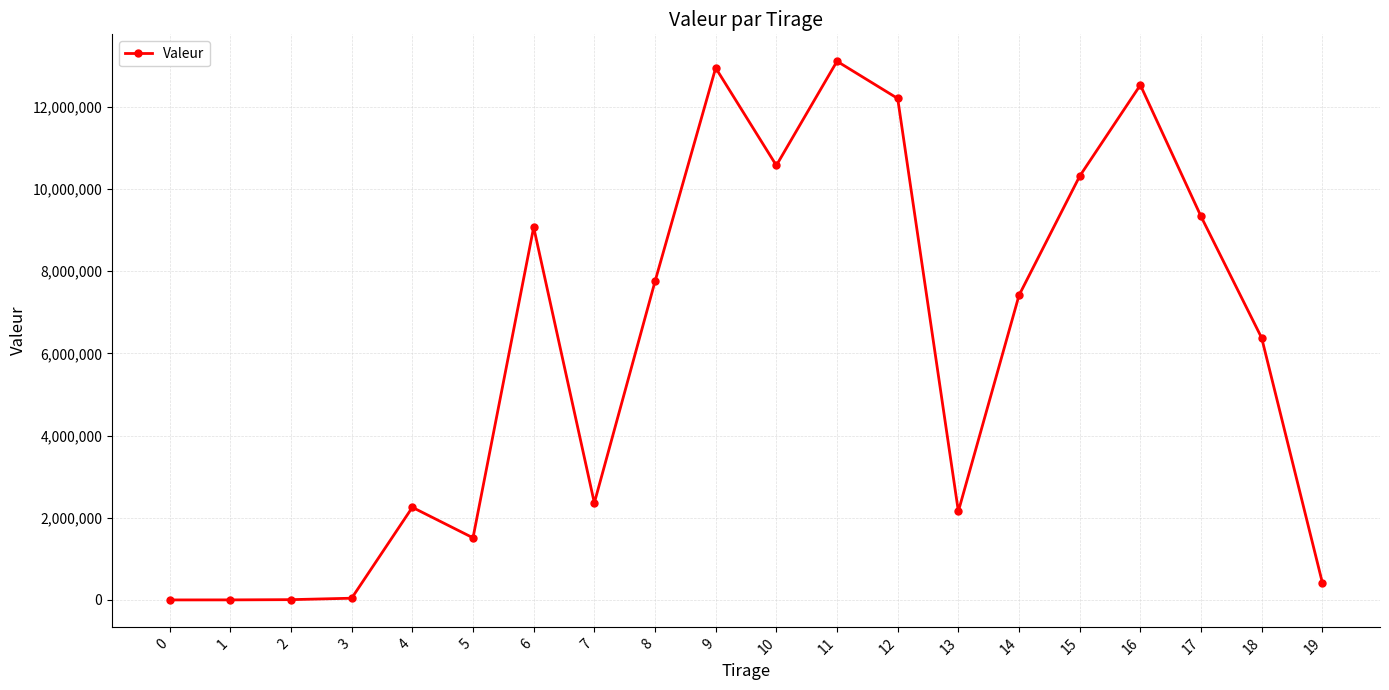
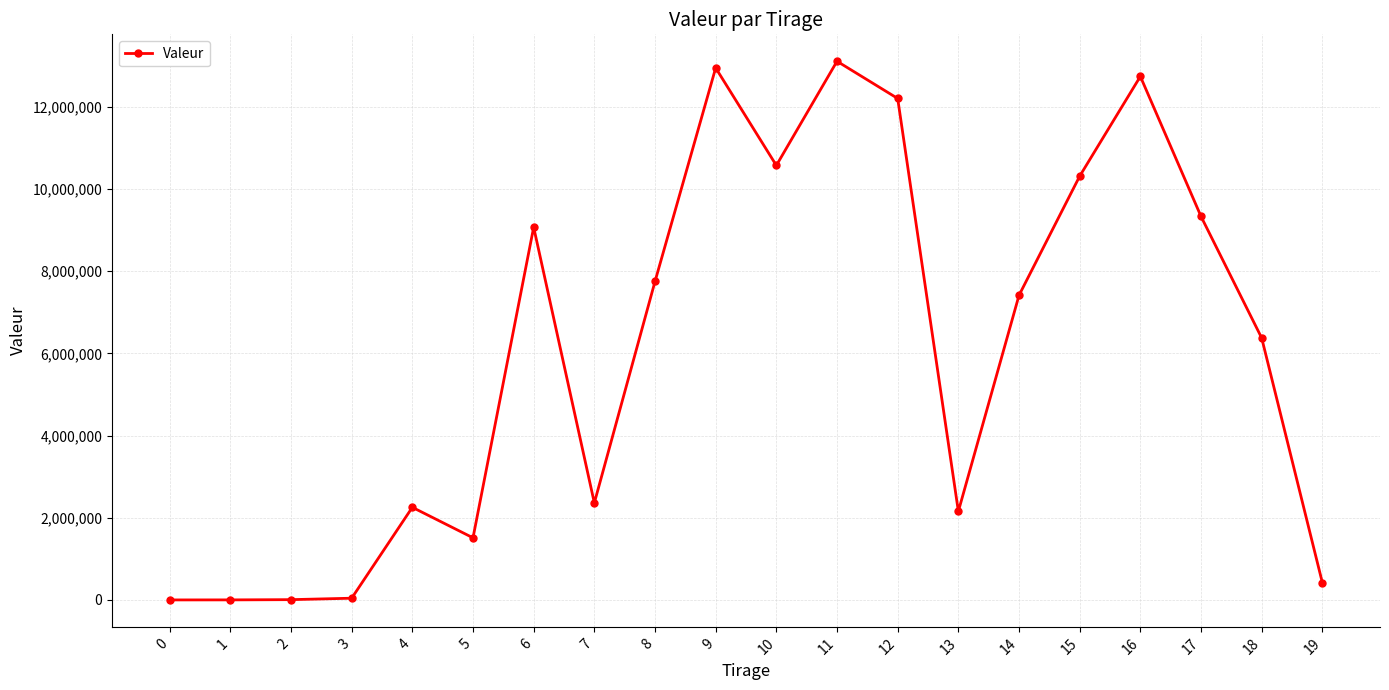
16: 12,500,000 -> 12,700,000
